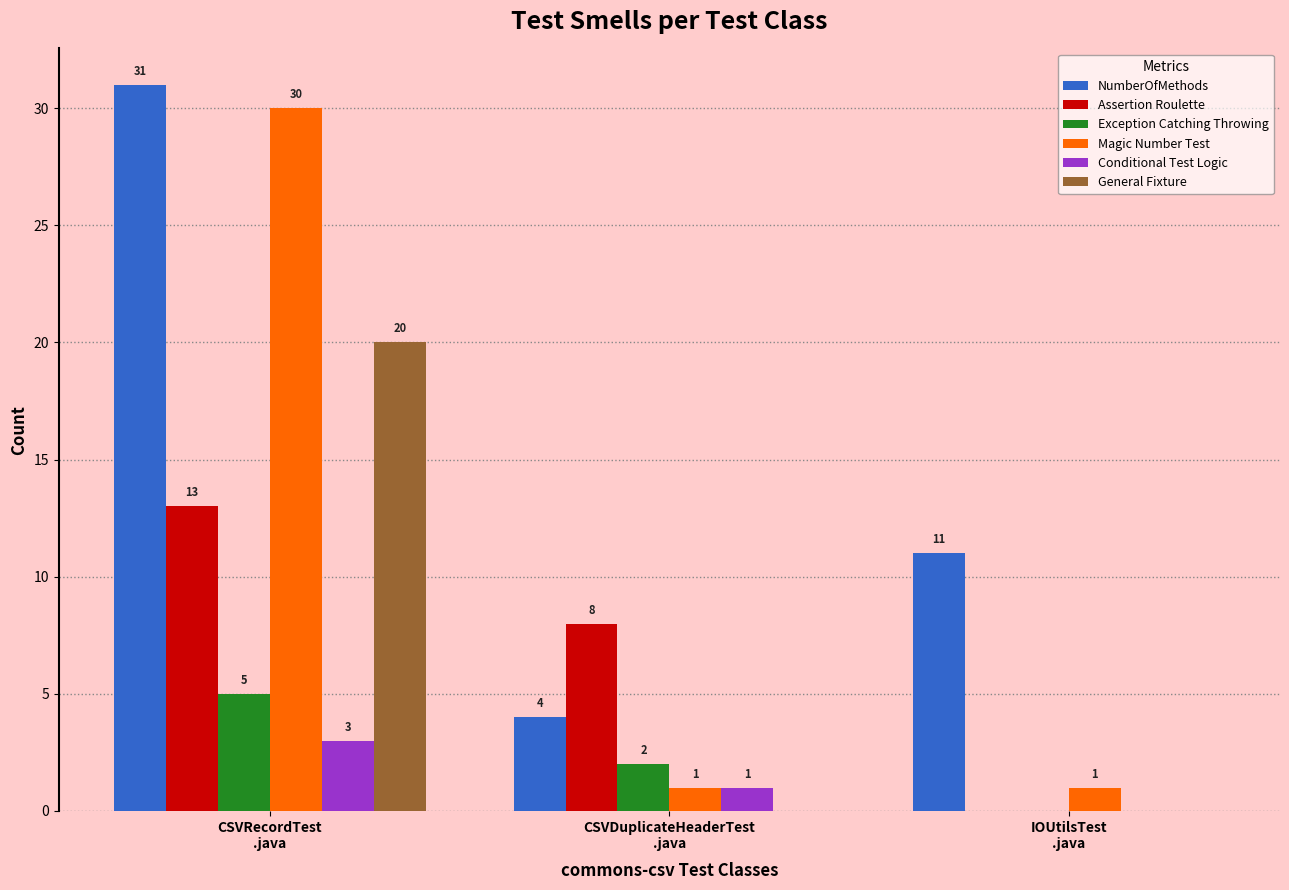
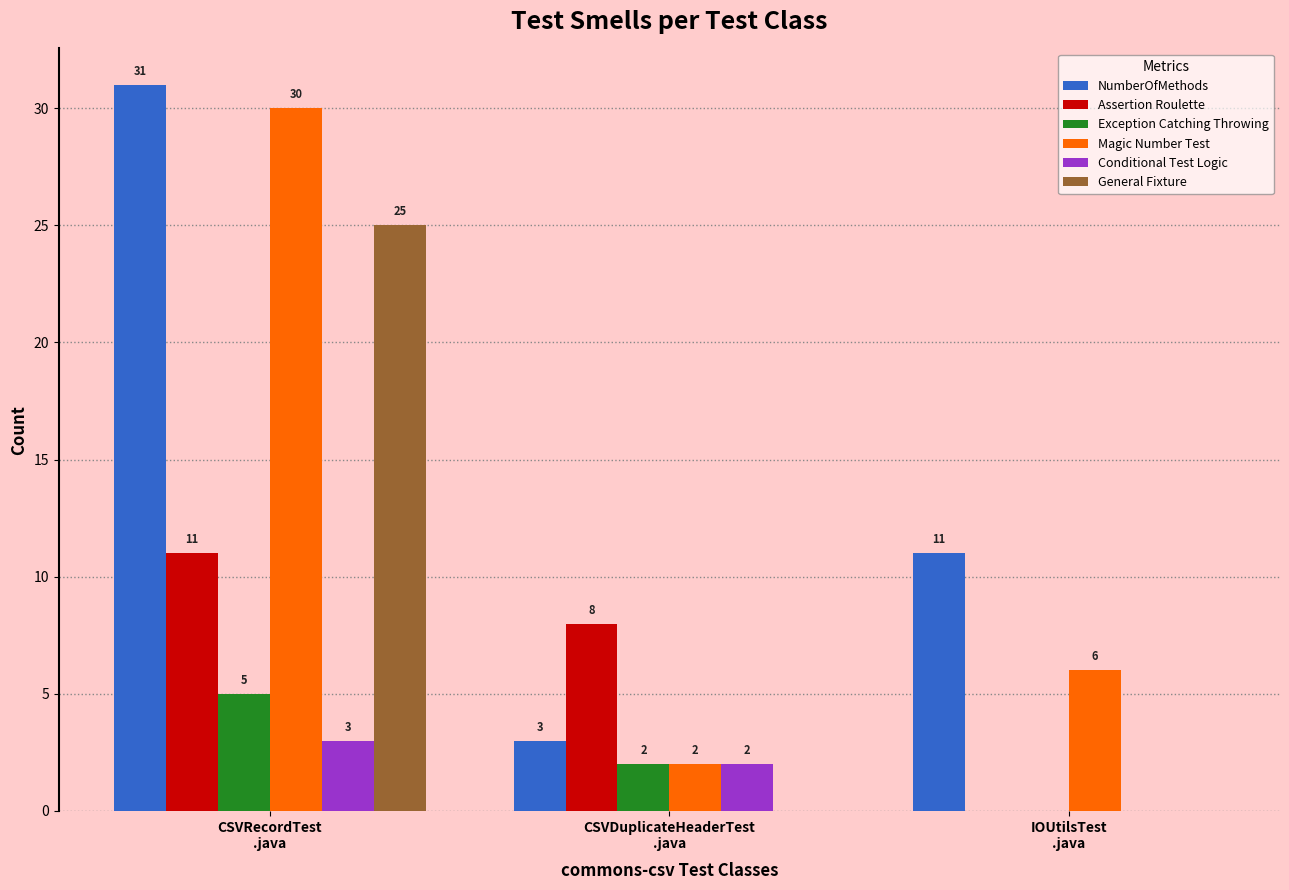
Assertion Roulette, CSVRecordTest .java: 13 -> 11
General Fixture, CSVRecordTest .java: 20 -> 25
NumberOfMethods, CSVDuplicateHeaderTest .java: 4 -> 3
Magic Number Test, CSVDuplicateHeaderTest .java: 1 -> 2
Conditional Test Logic, CSVDuplicateHeaderTest .java: 1 -> 2
Magic Number Test, IOUtilsTest .java: 1 -> 6
